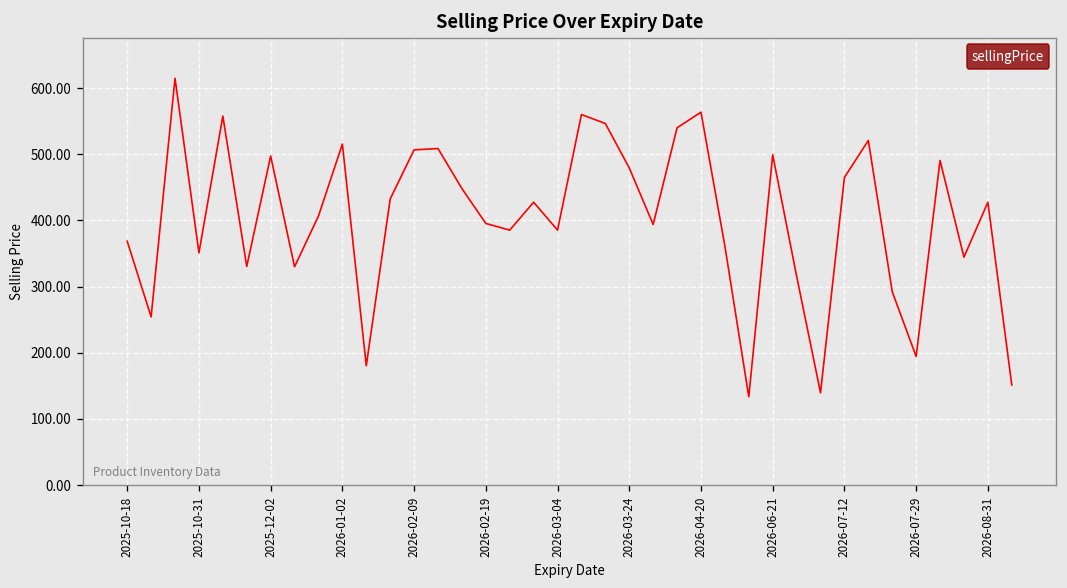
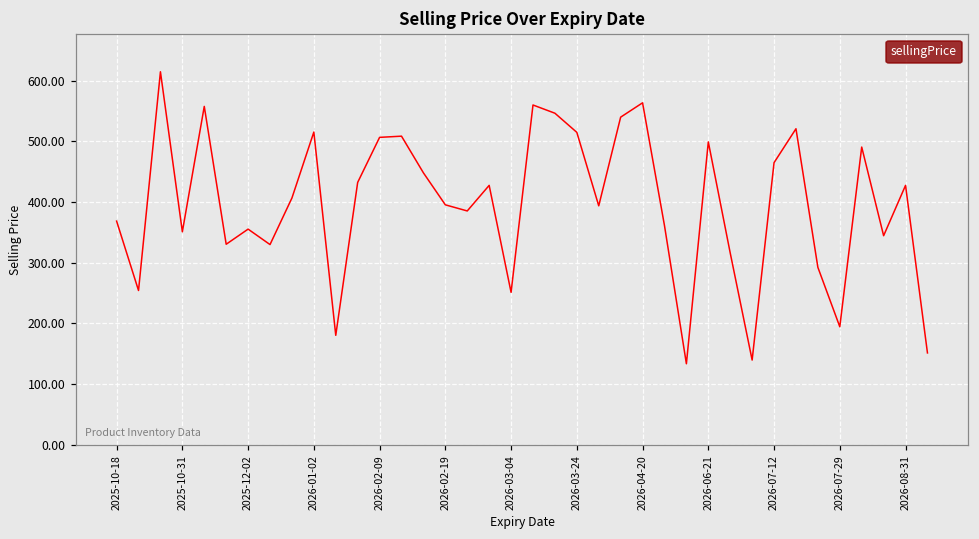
2025-12-02: 500 -> 360
2026-03-04: 390 -> 250
2026-03-24: 480 -> 520
